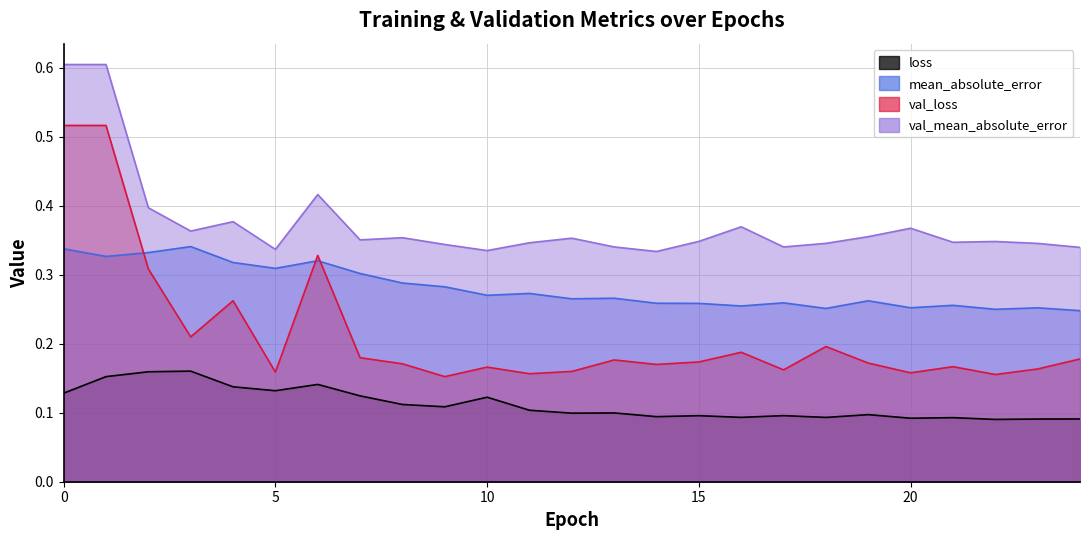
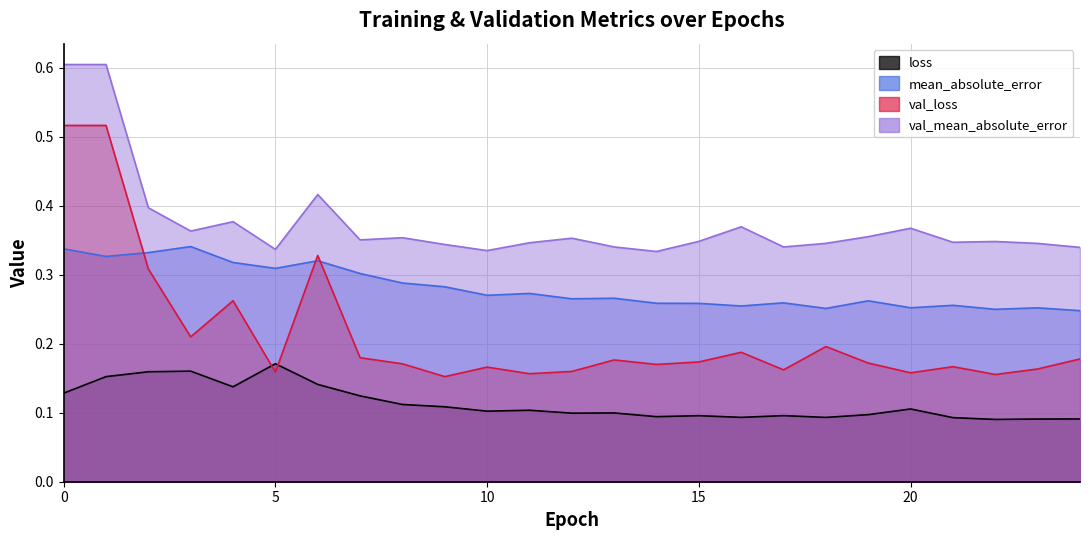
loss, 5: 0.13 -> 0.17
loss, 10: 0.12 -> 0.10
loss, 20: 0.09 -> 0.11
